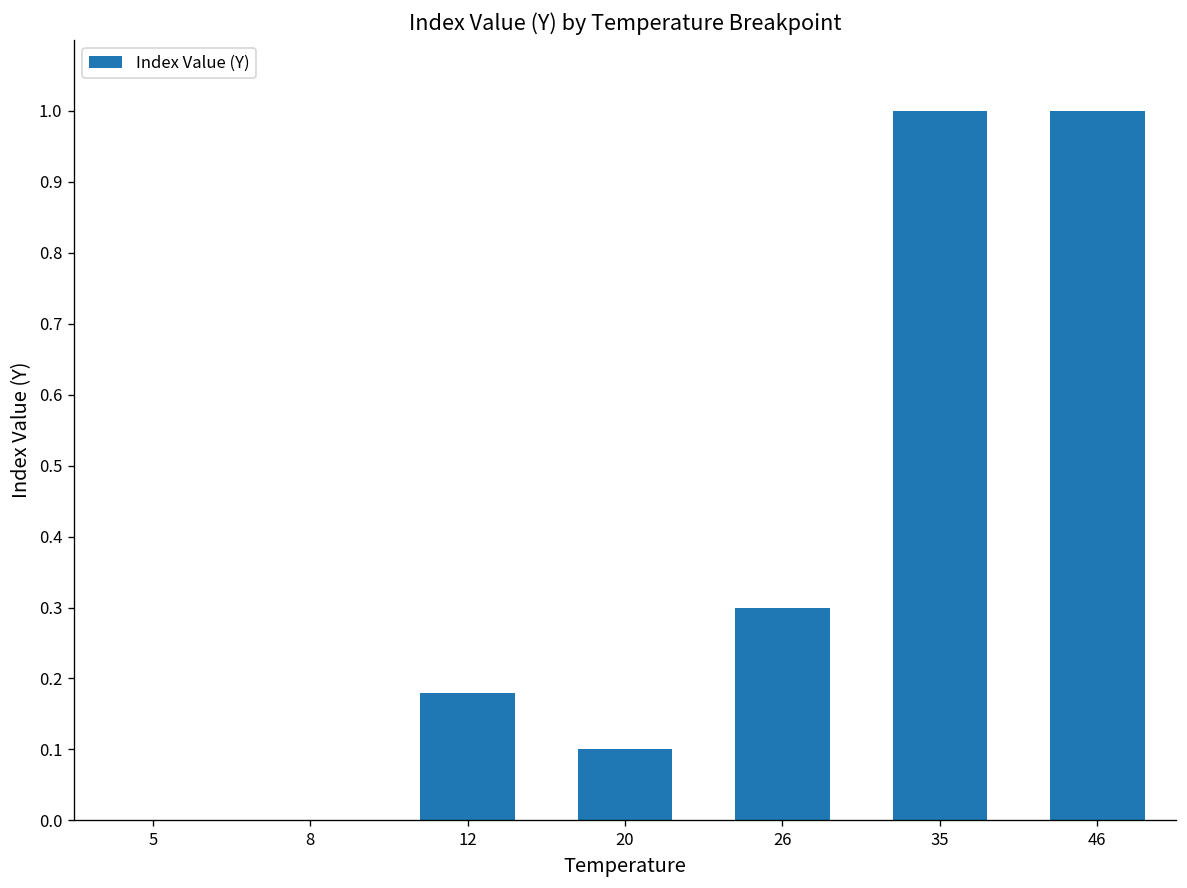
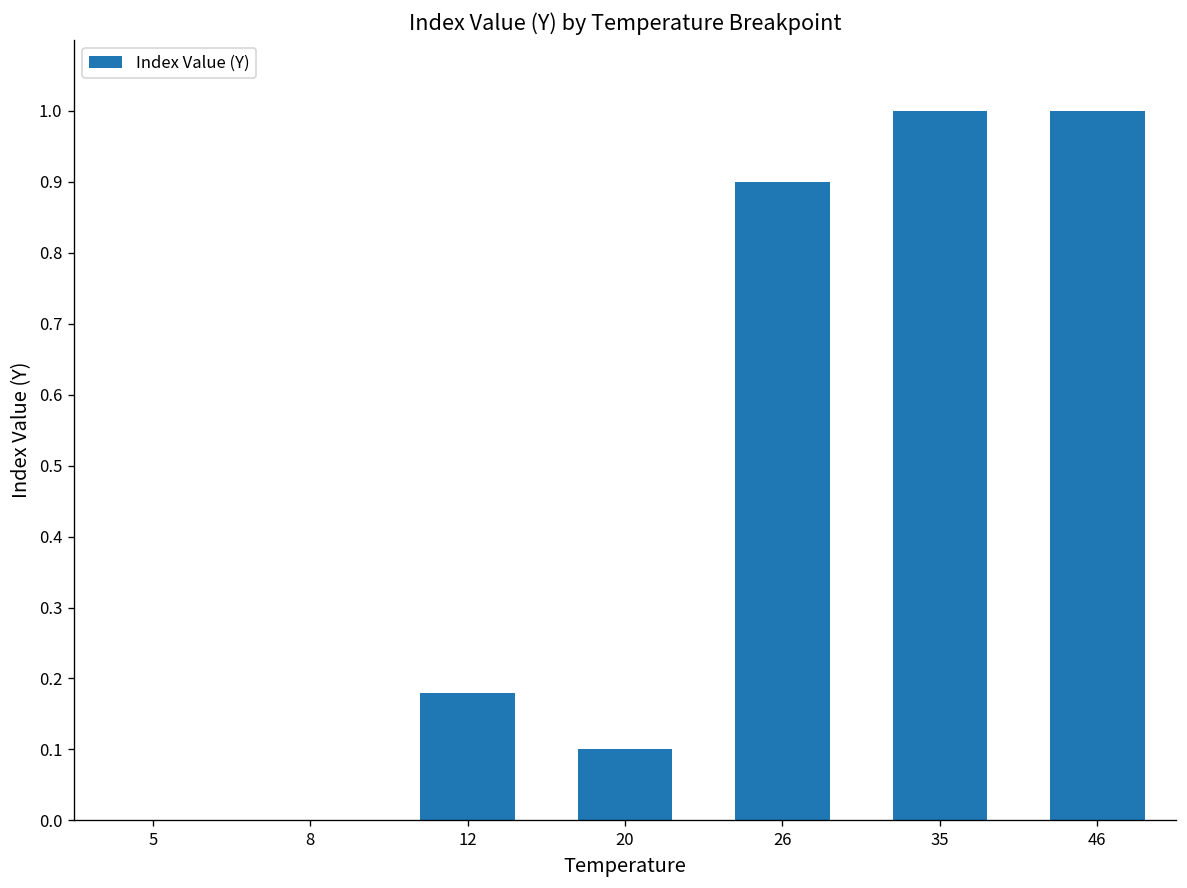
26: 0.3 -> 0.9
